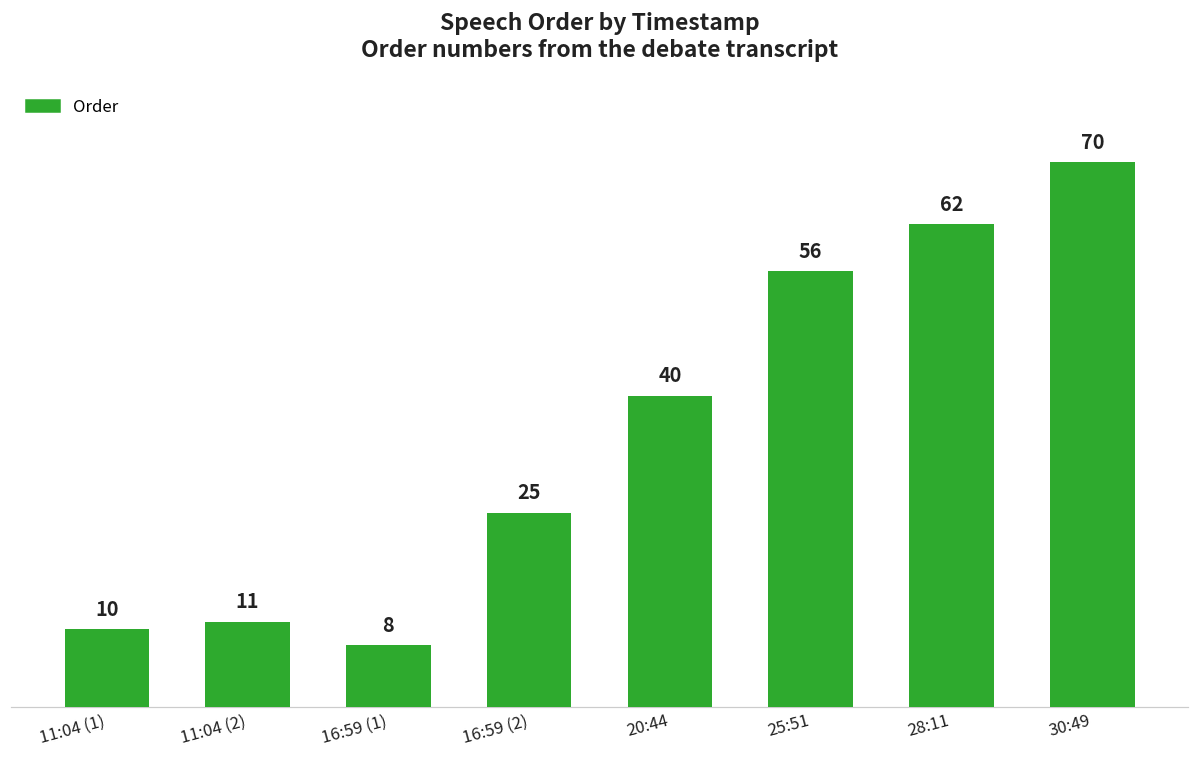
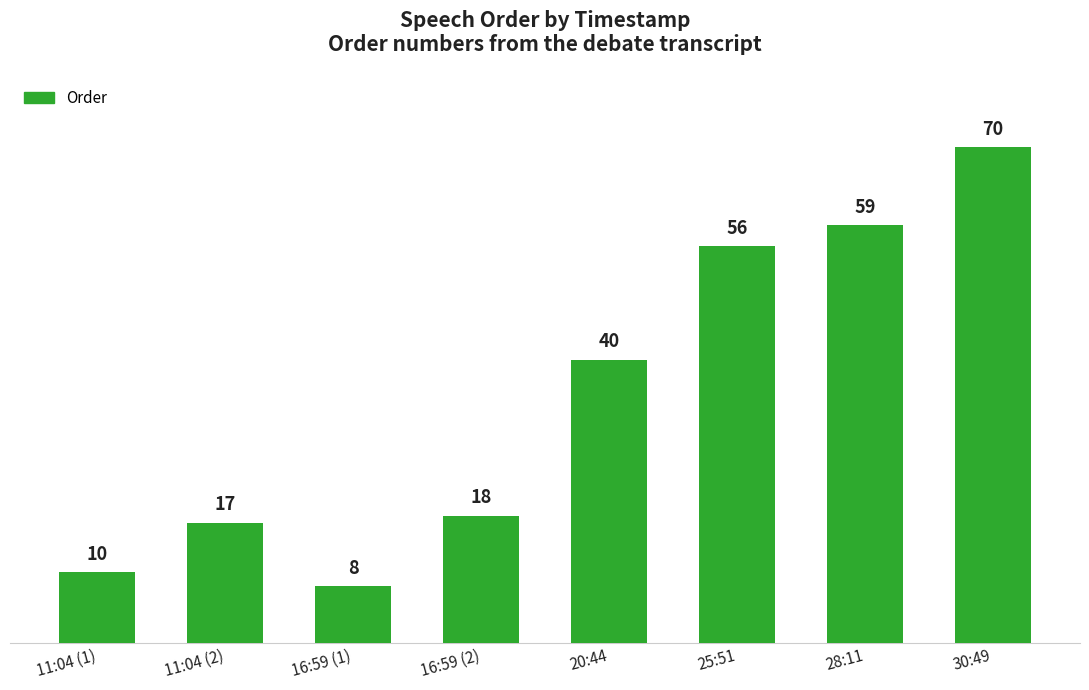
11:04 (2): 11 -> 17
16:59 (2): 25 -> 18
28:11: 62 -> 59
